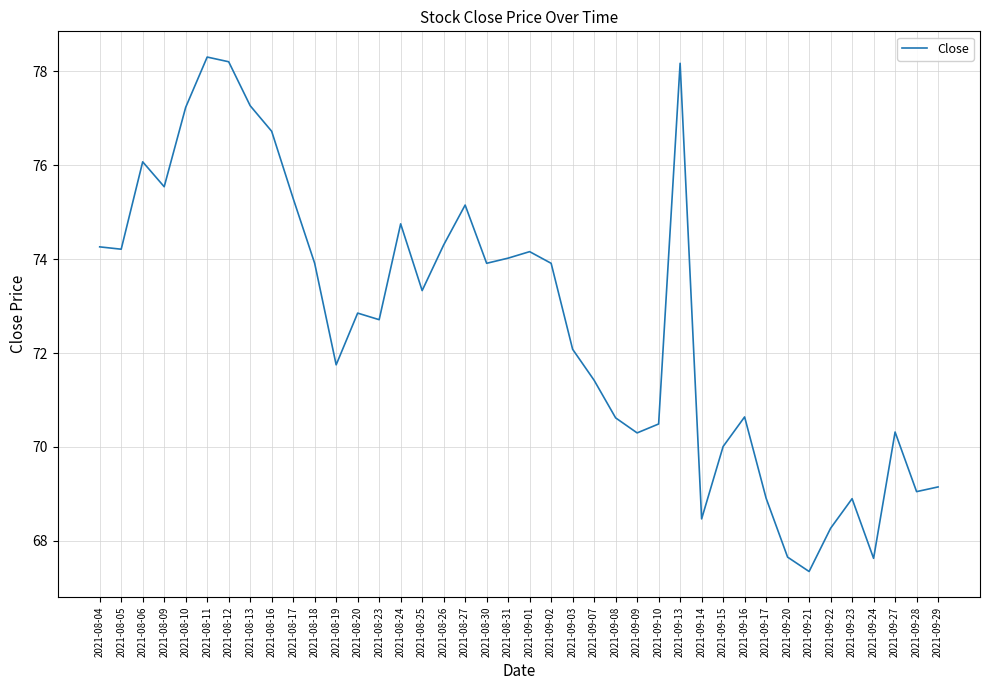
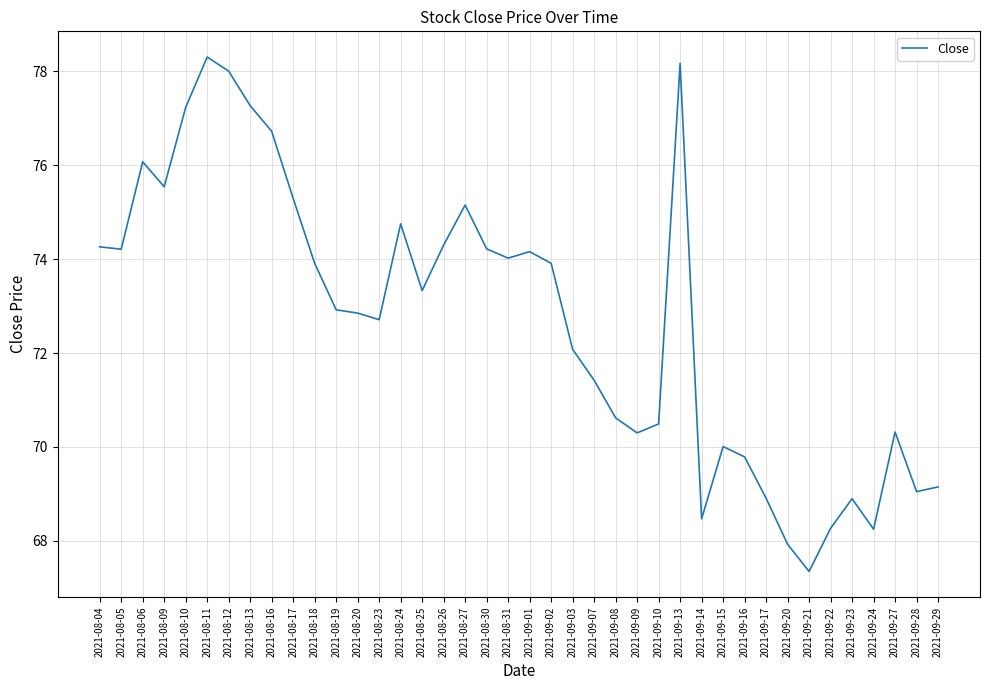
2021-08-12: 78.2 -> 78.0
2021-08-19: 71.7 -> 72.9
2021-08-30: 73.9 -> 74.2
2021-09-16: 70.6 -> 69.8
2021-09-20: 67.7 -> 67.9
2021-09-24: 67.6 -> 68.3
